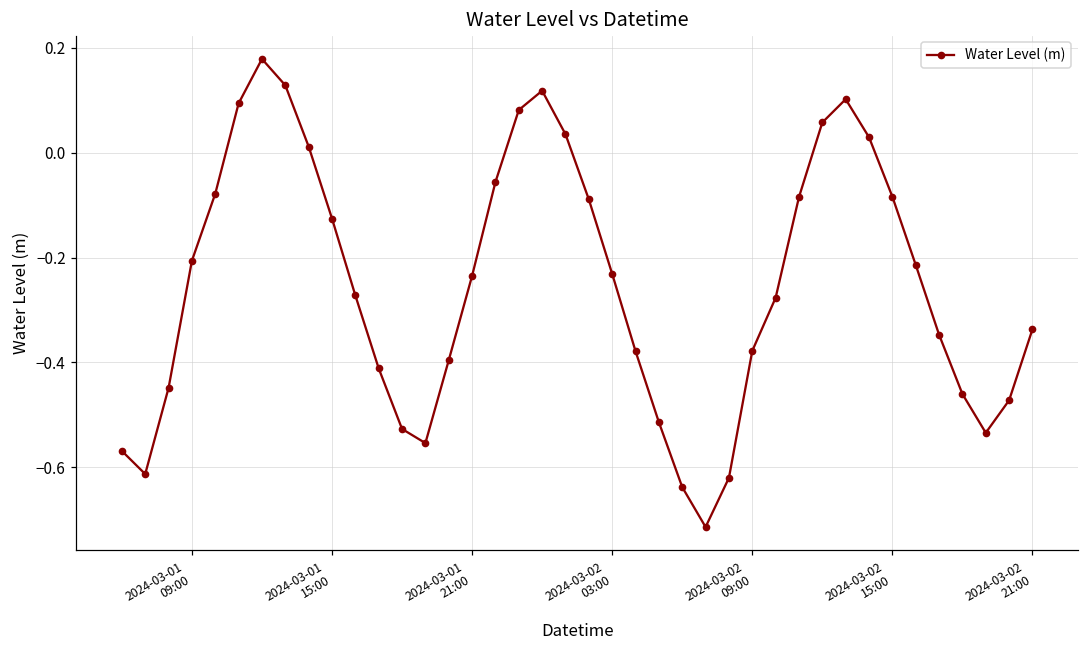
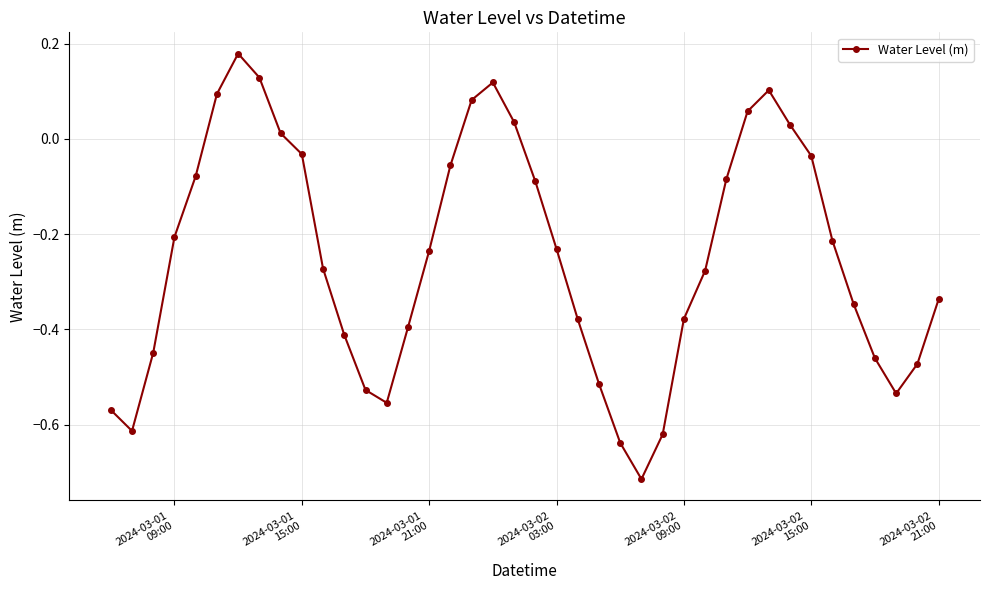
2024-03-01 15:00: -0.13 -> -0.03
2024-03-02 15:00: -0.08 -> -0.04
